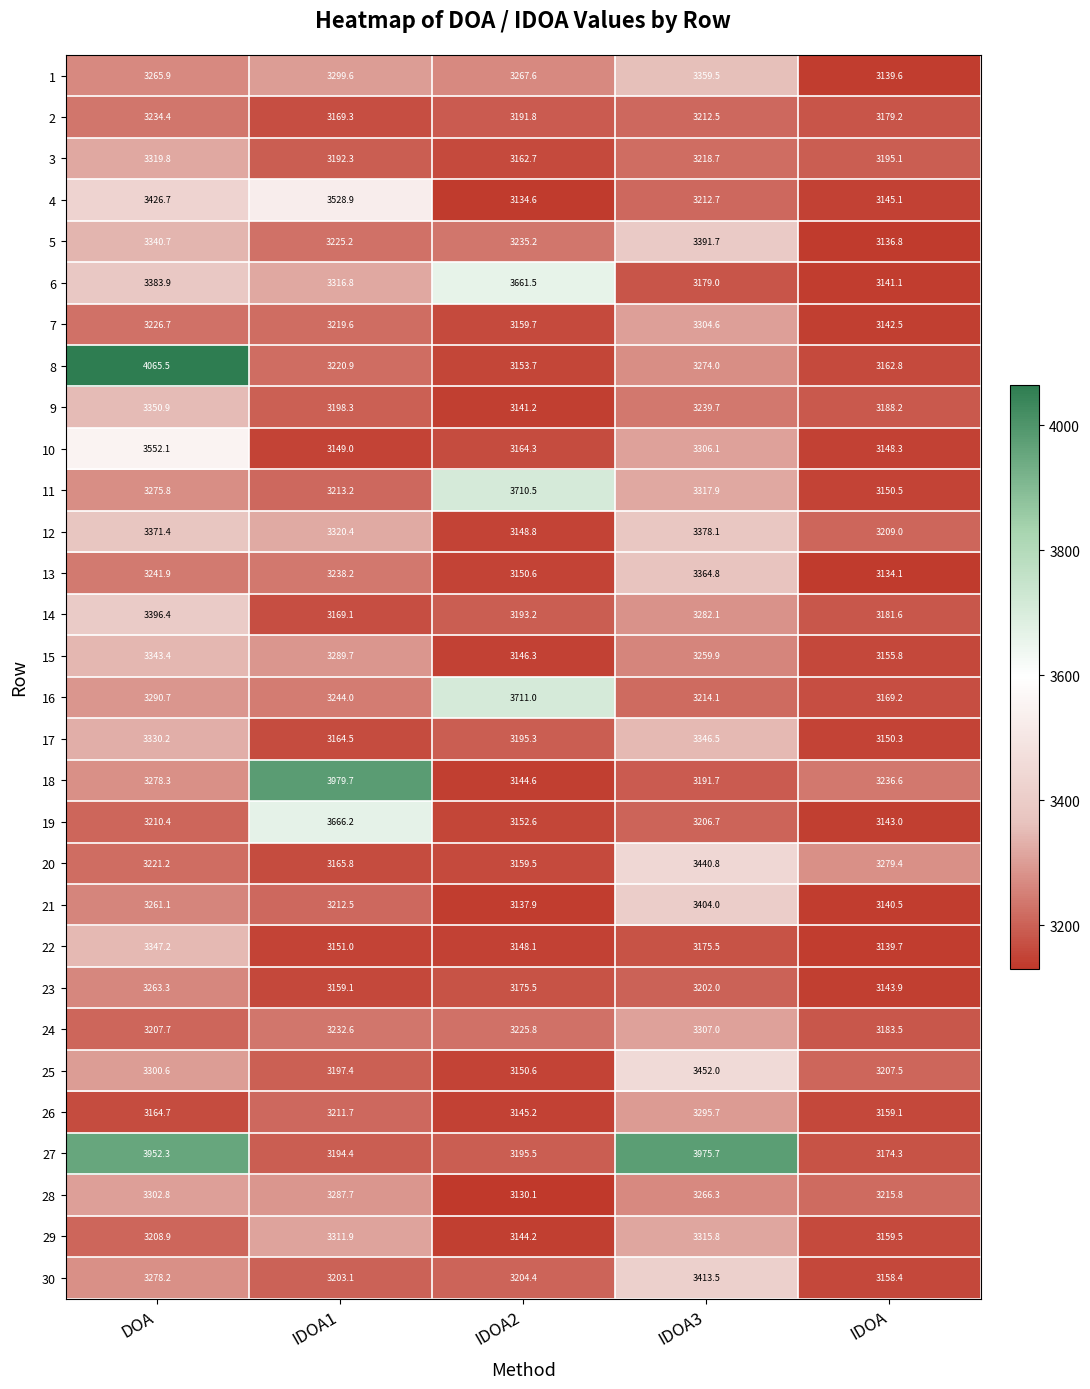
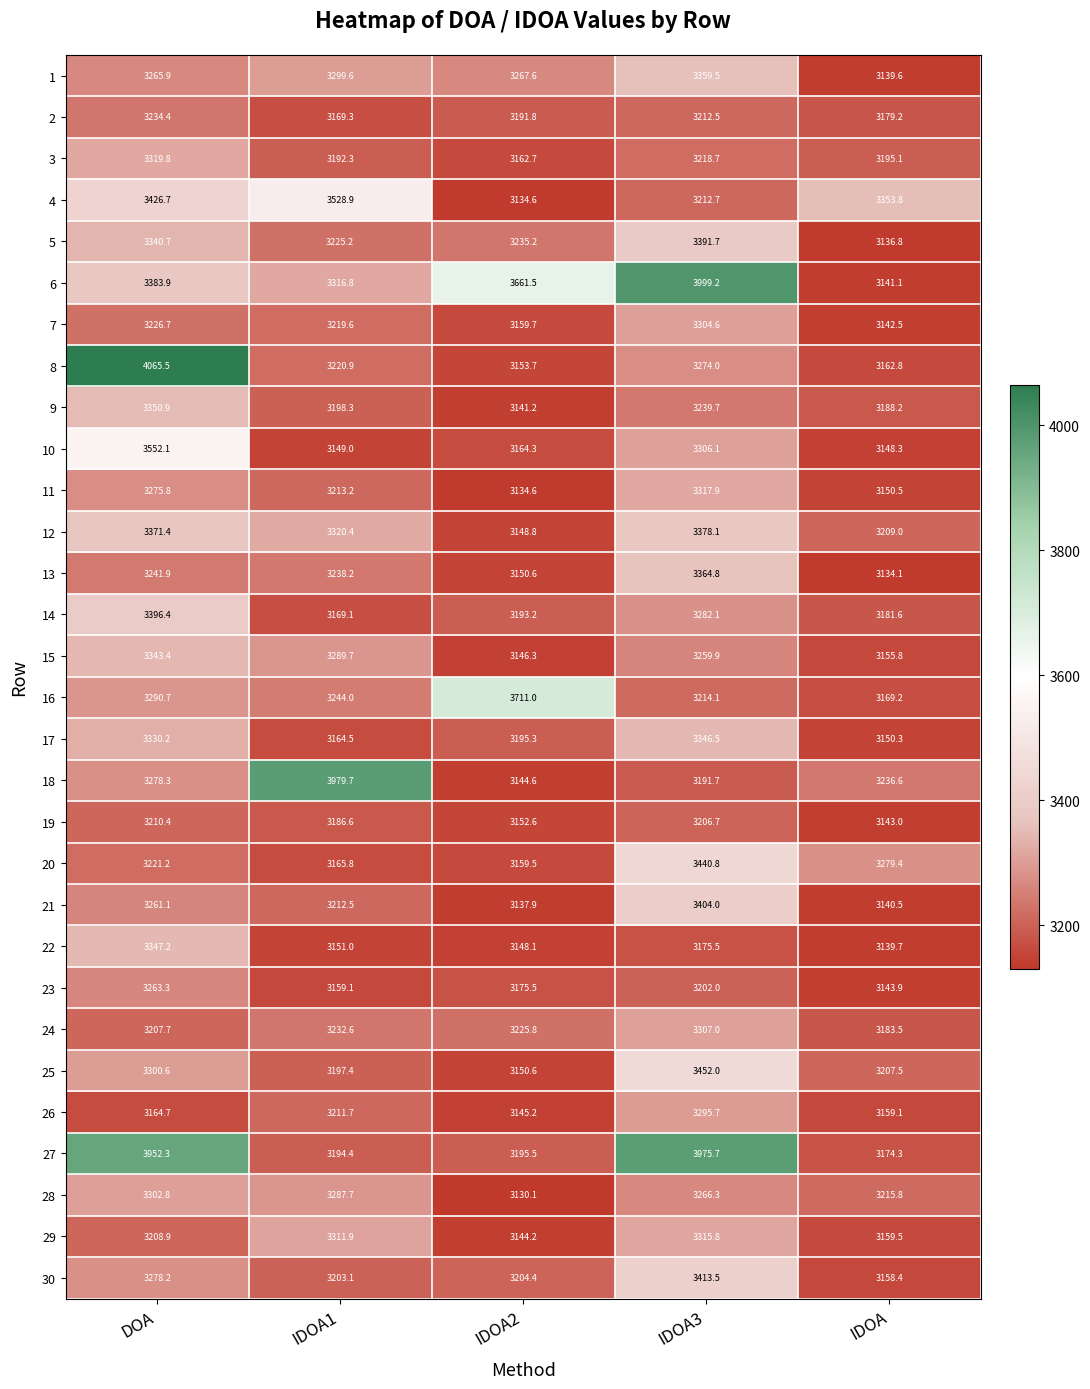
4, IDOA: 3145.1 -> 3353.8
6, IDOA3: 3179.0 -> 3999.2
11, IDOA2: 3710.5 -> 3134.6
19, IDOA1: 3666.2 -> 3186.6
